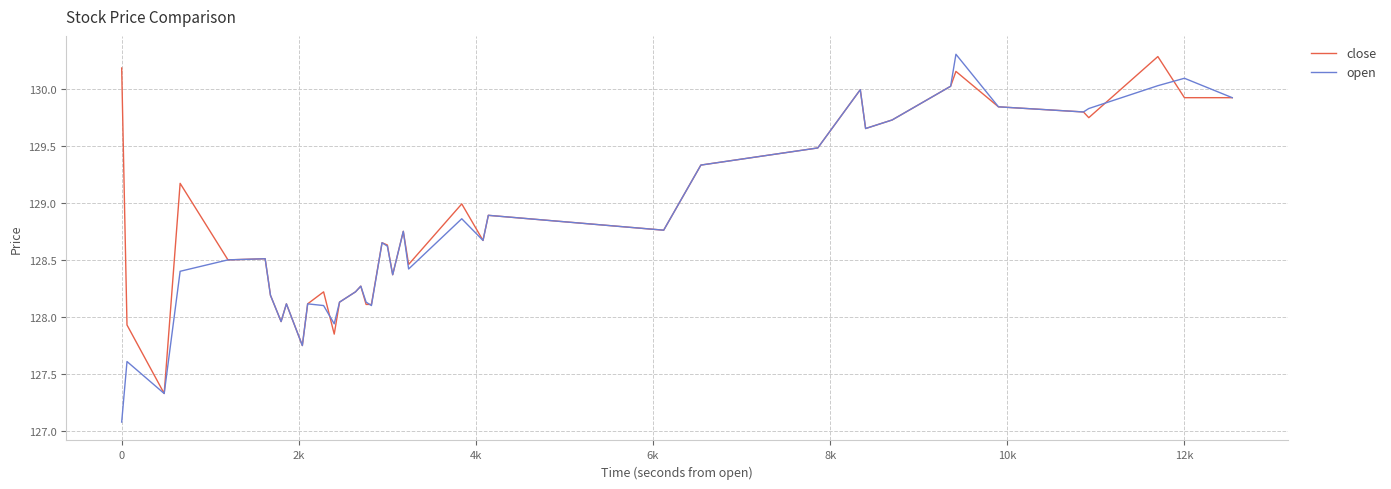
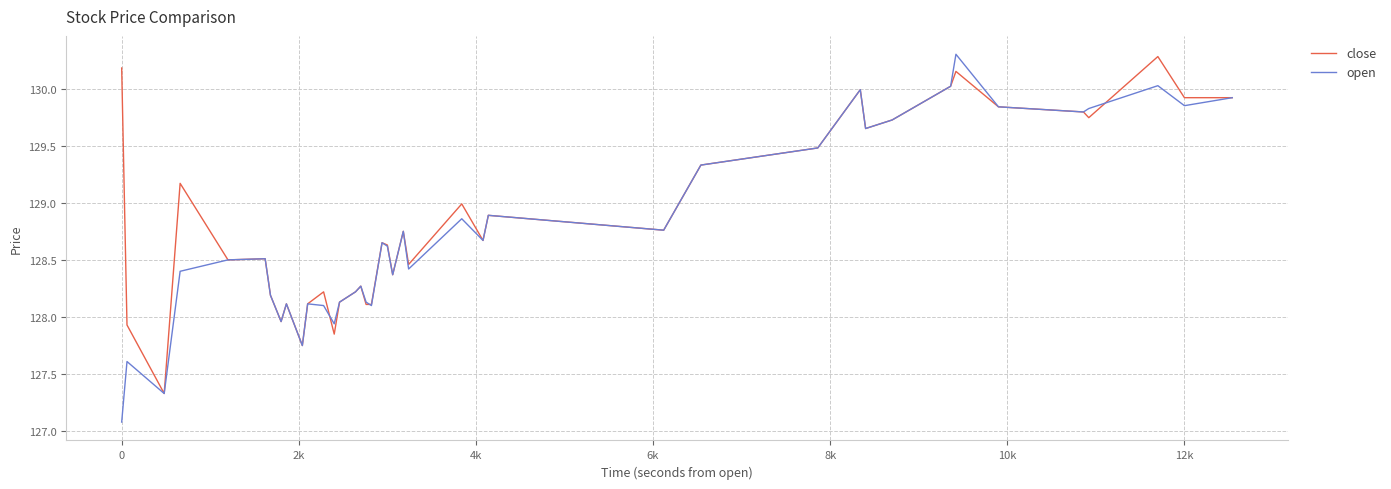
open, 12k: 130.09 -> 129.85
